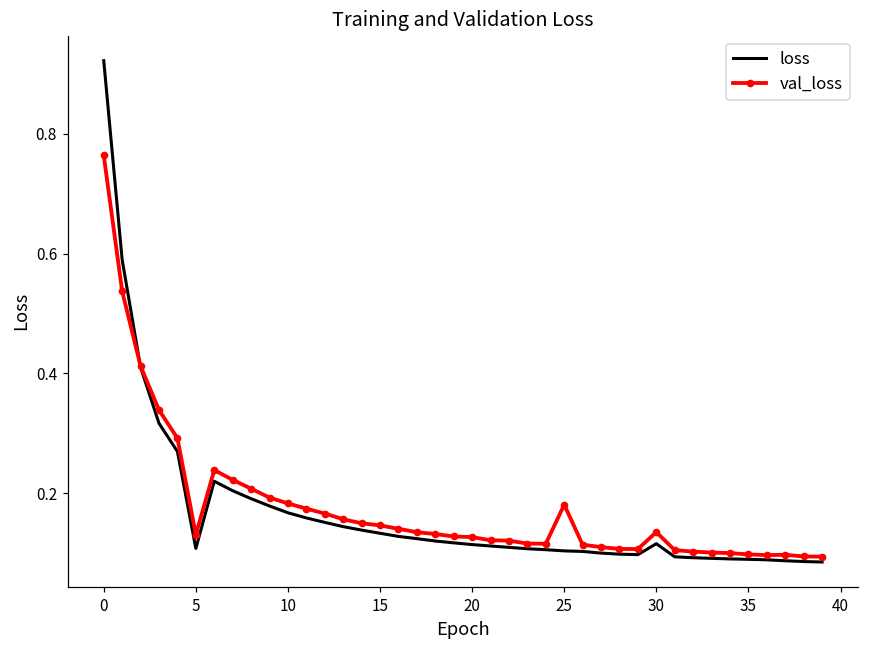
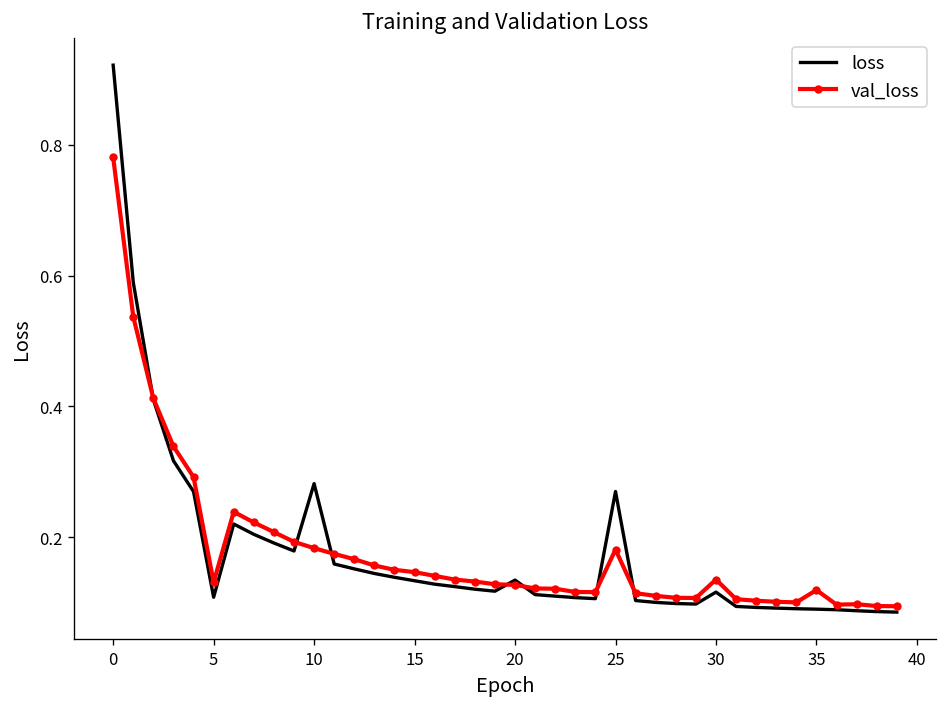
val_loss, 0: 0.76 -> 0.78
loss, 10: 0.17 -> 0.28
loss, 20: 0.11 -> 0.13
loss, 25: 0.10 -> 0.27
val_loss, 35: 0.10 -> 0.12
